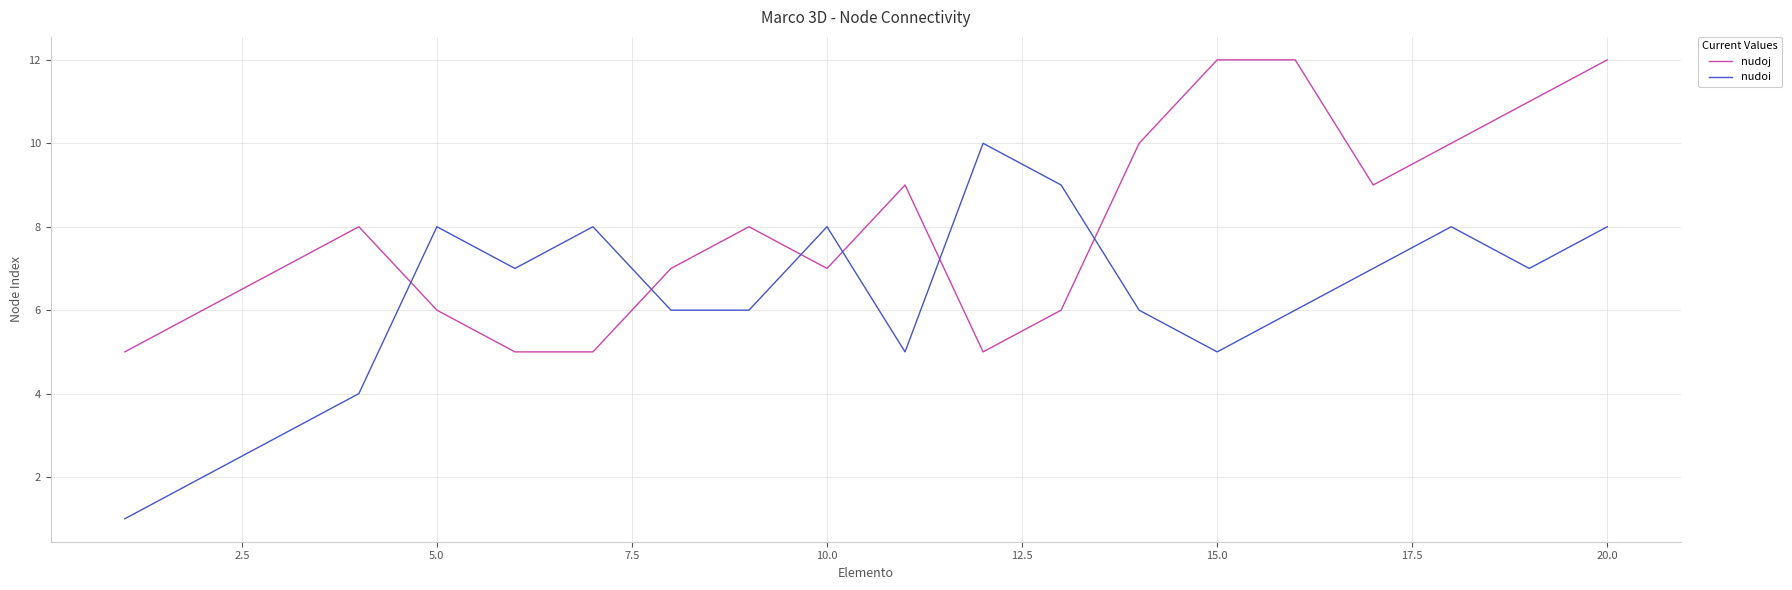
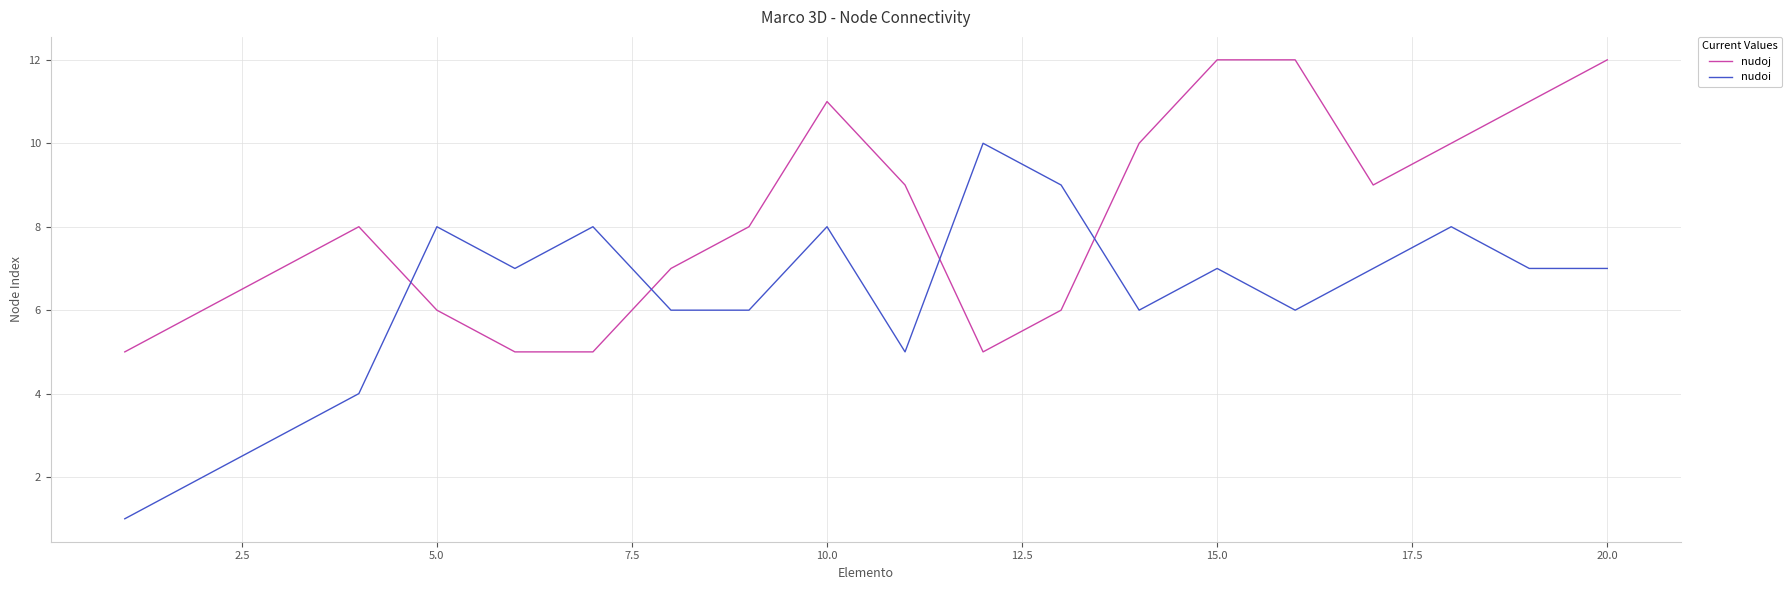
nudoj, 10.0: 7 -> 11
nudoi, 15.0: 5 -> 7
nudoi, 20.0: 8 -> 7
